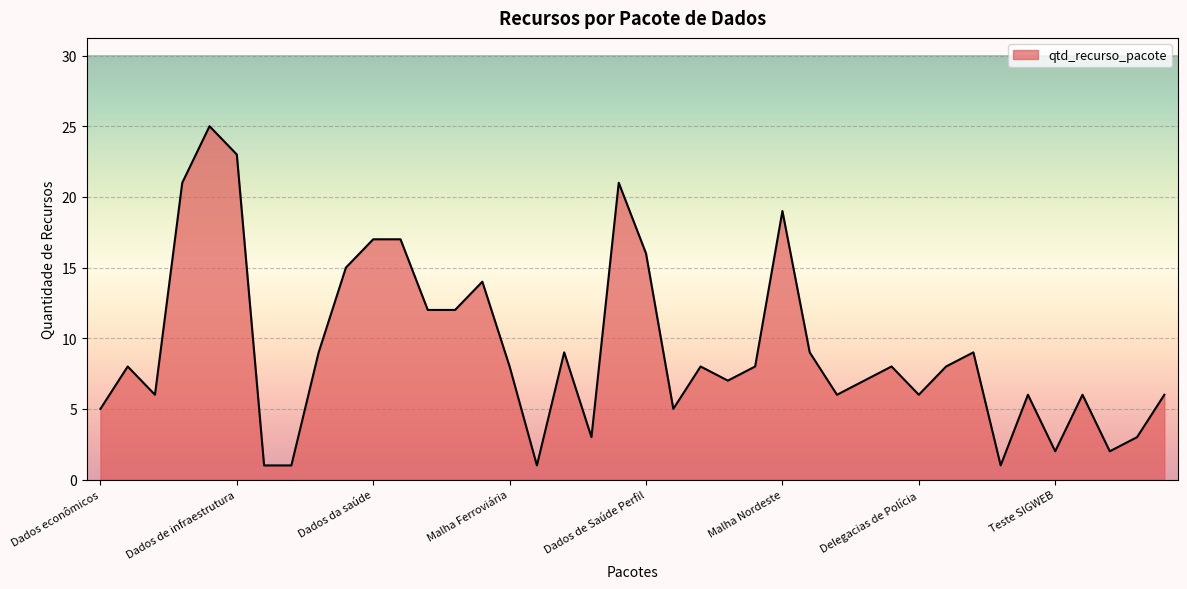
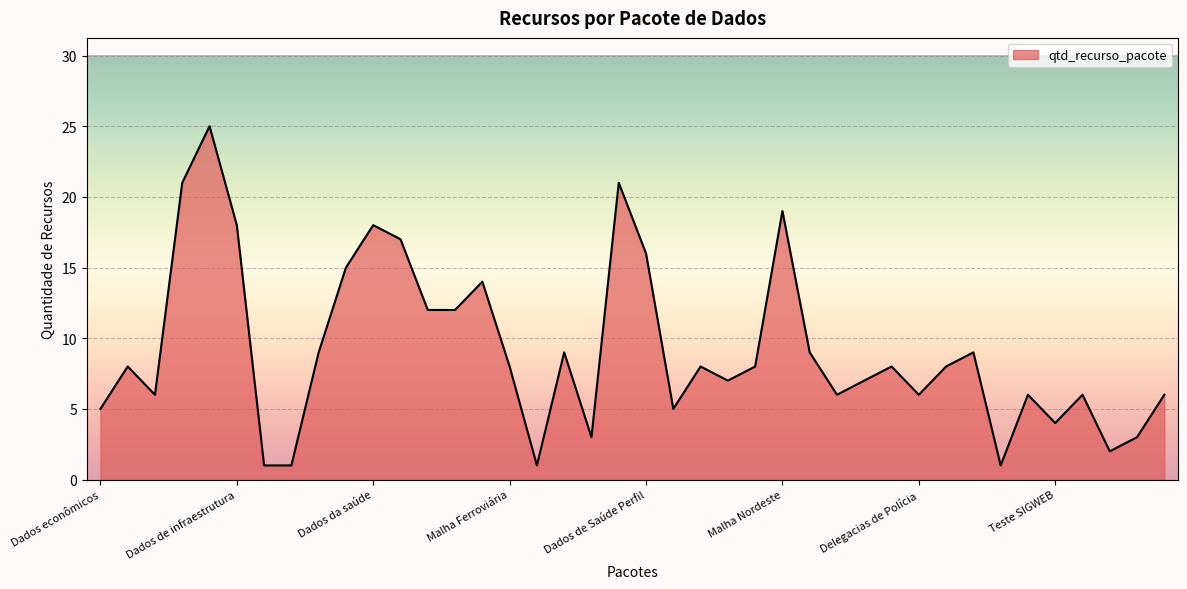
Dados de infraestrutura: 23 -> 18
Dados da saúde: 17 -> 18
Teste SIGWEB: 2 -> 4
